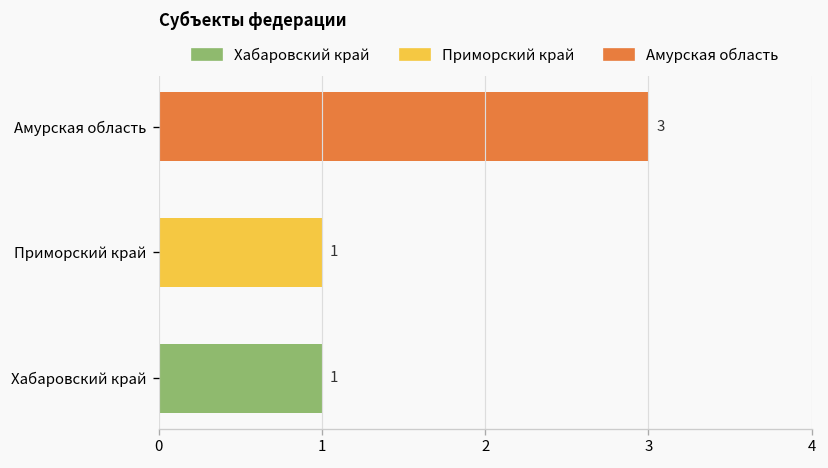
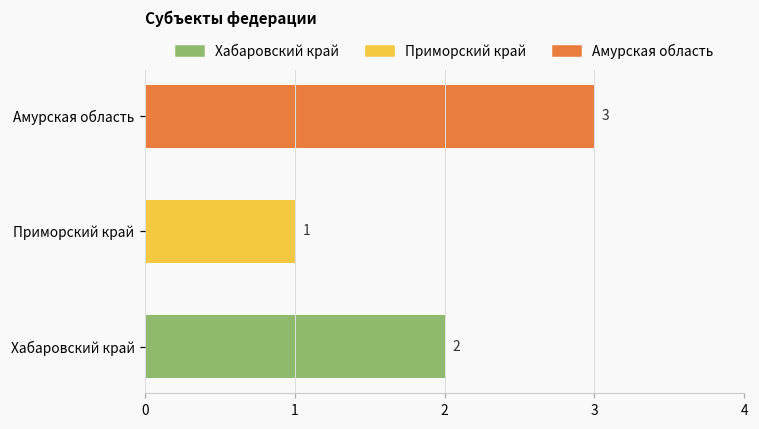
Хабаровский край: 1 -> 2
